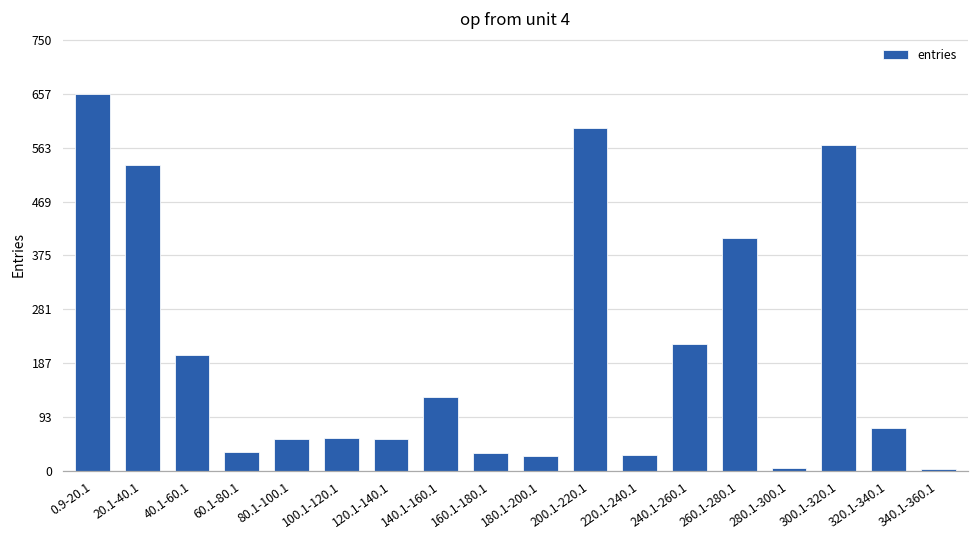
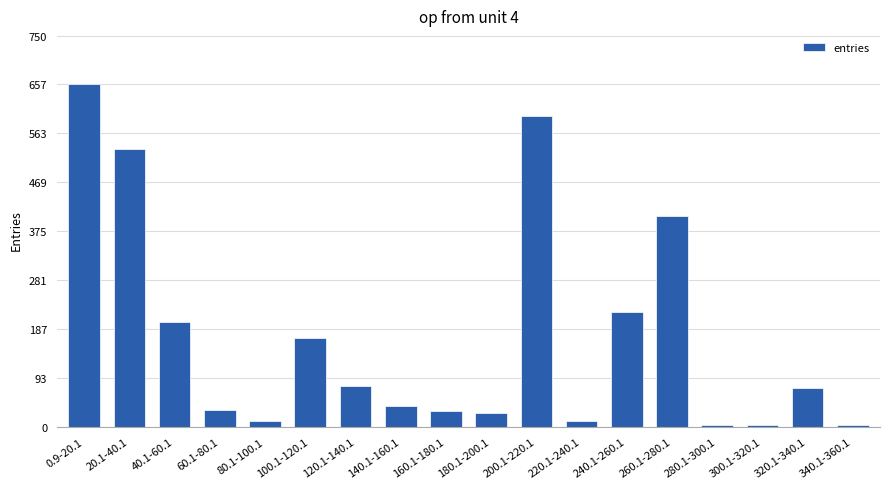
80.1-100.1: 60 -> 10
100.1-120.1: 60 -> 170
120.1-140.1: 60 -> 80
140.1-160.1: 130 -> 40
220.1-240.1: 30 -> 10
300.1-320.1: 570 -> 0
